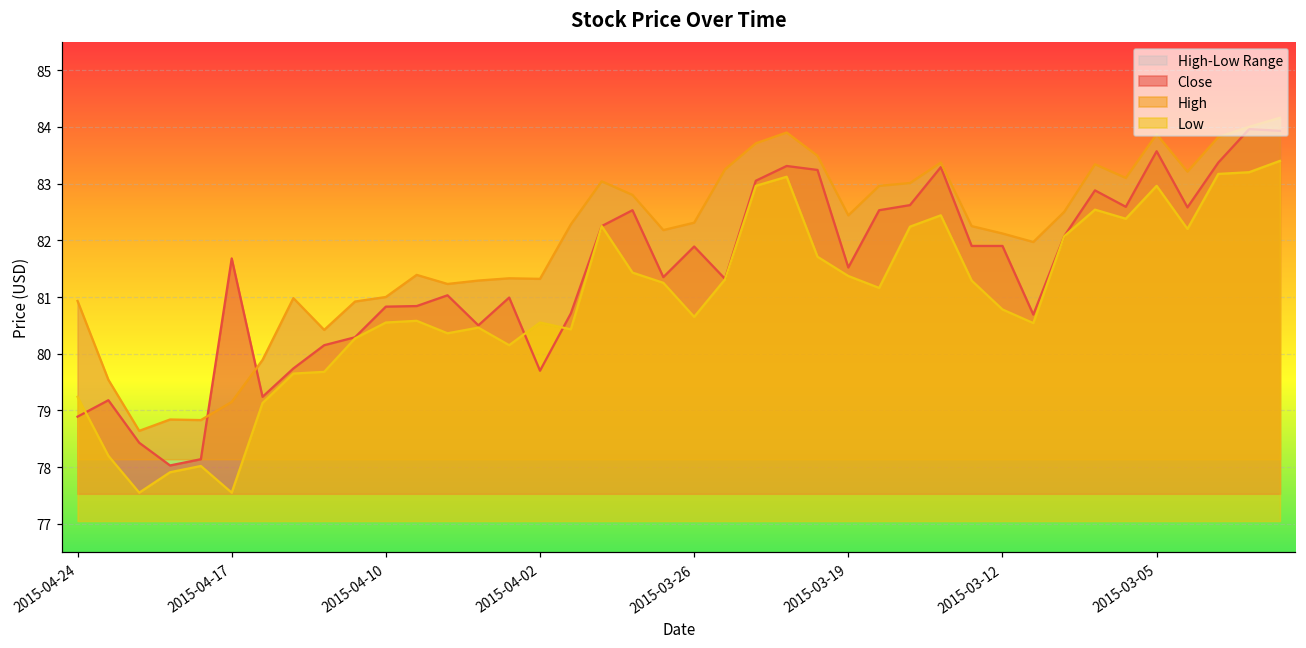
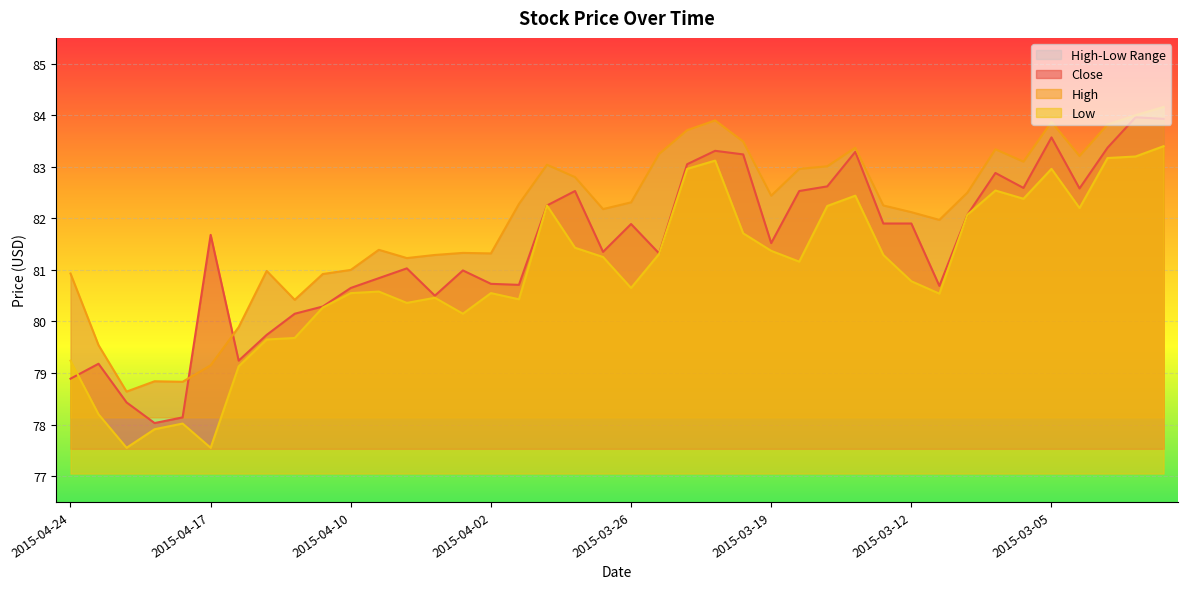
Close, 2015-04-10: 80.8 -> 80.7
Close, 2015-04-02: 79.7 -> 80.7
